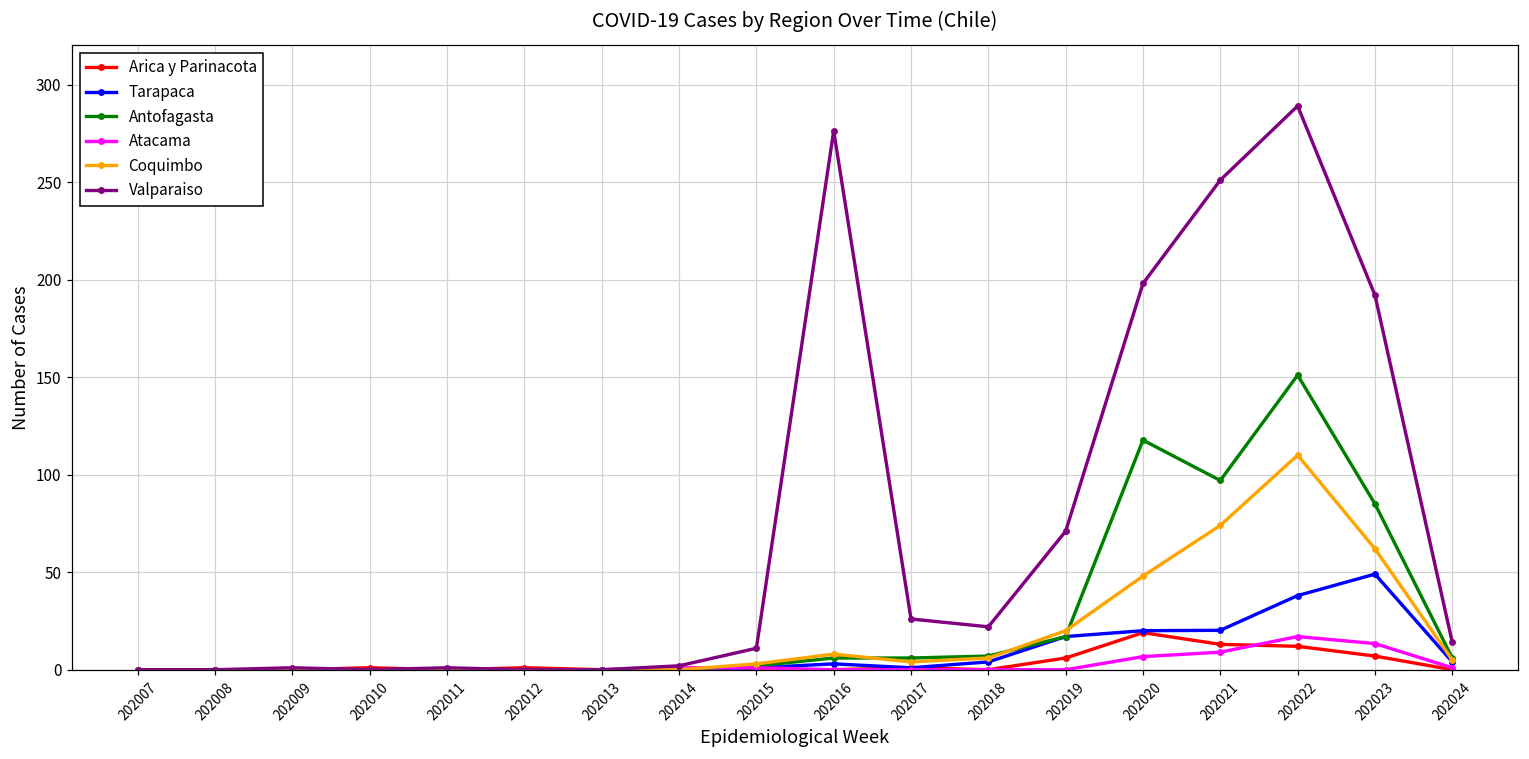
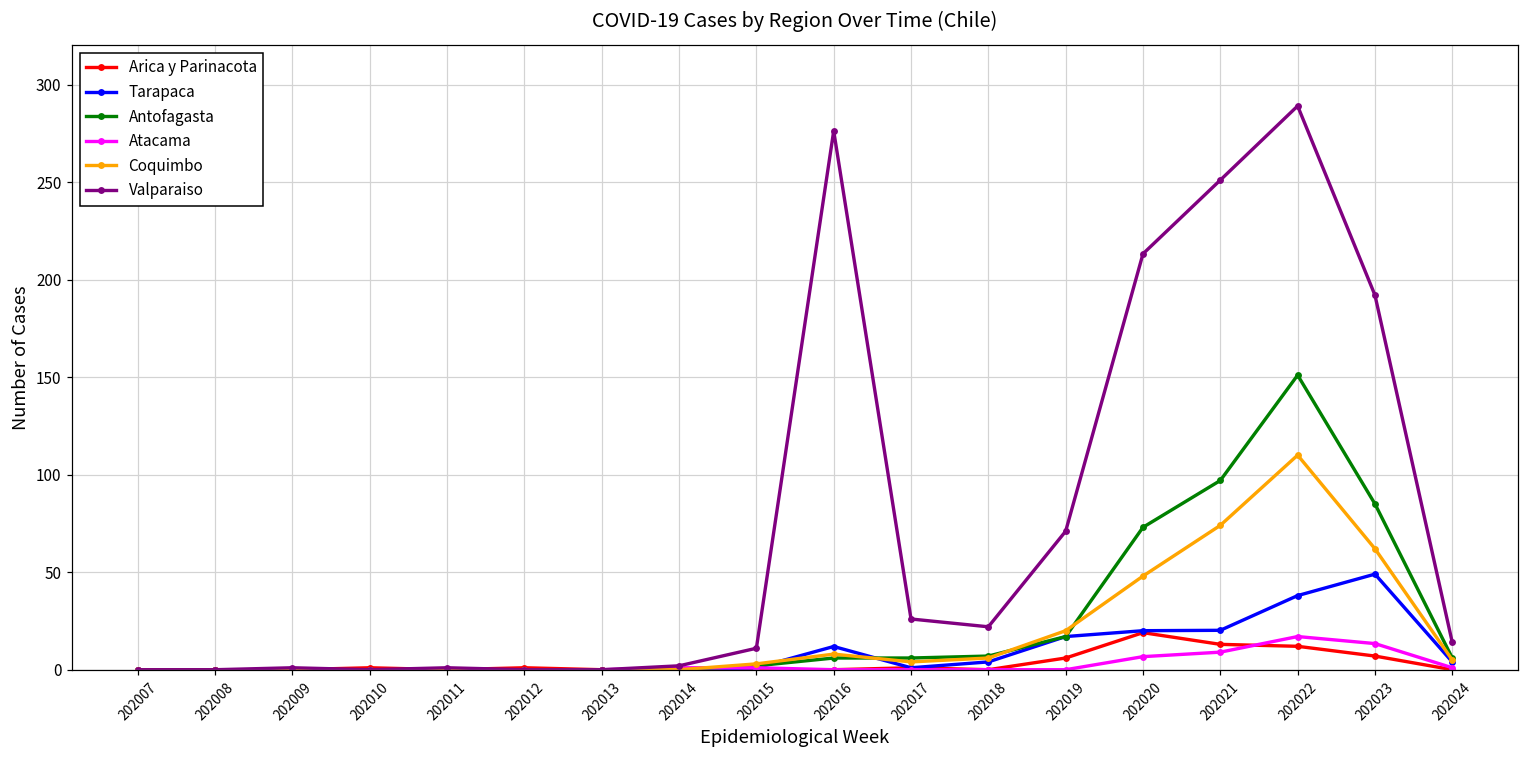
Tarapaca, 202016: 3 -> 12
Antofagasta, 202020: 118 -> 73
Valparaiso, 202020: 198 -> 213
